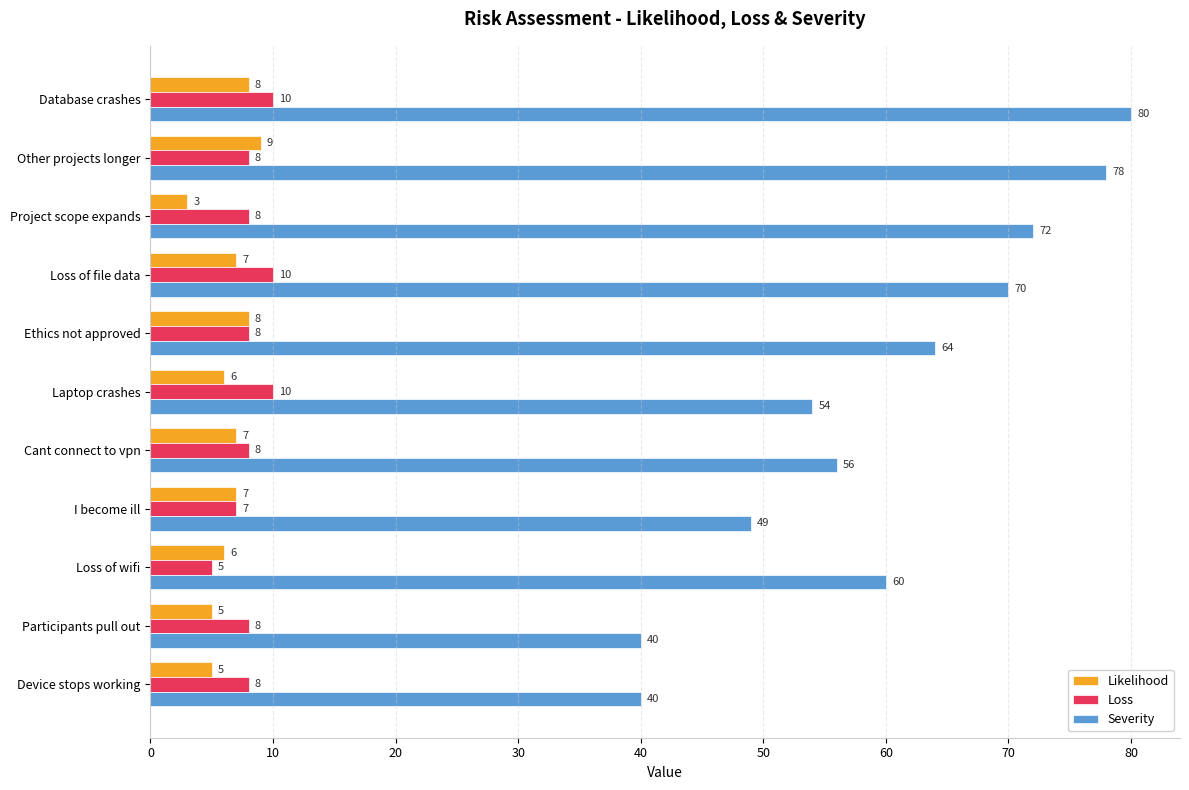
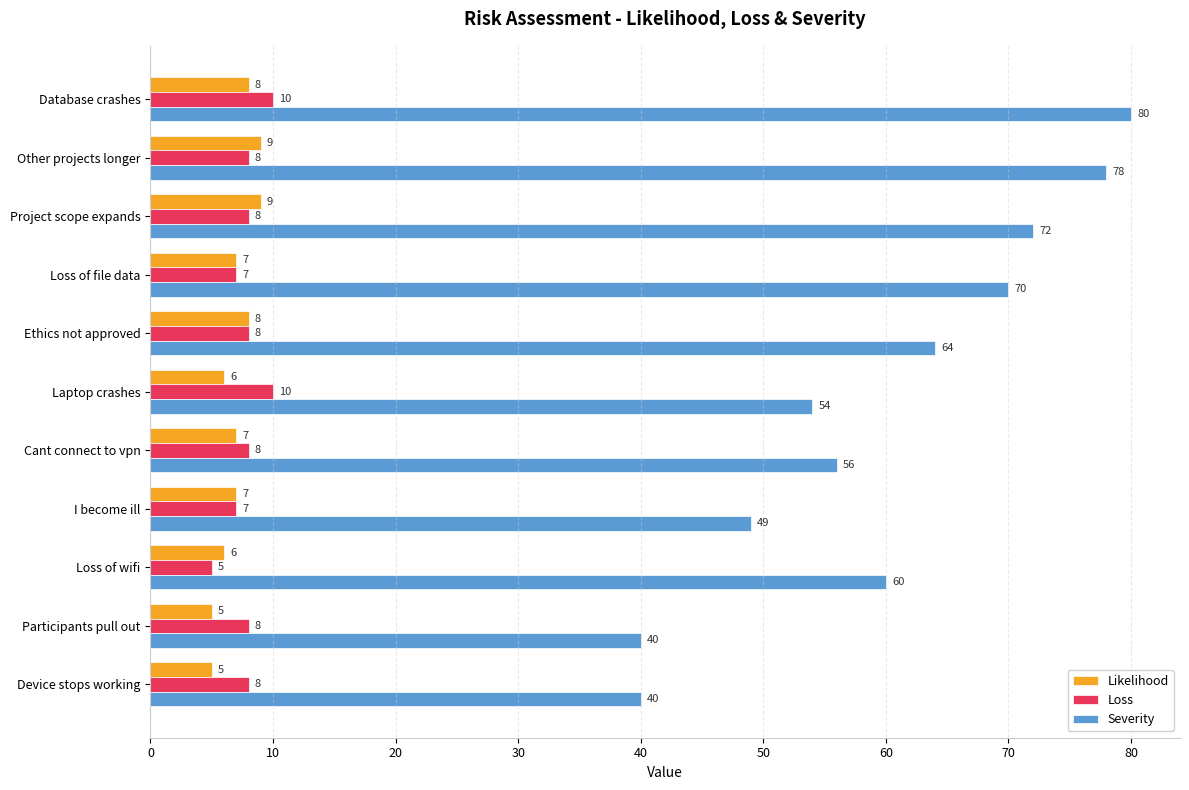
Likelihood, Project scope expands: 3 -> 9
Loss, Loss of file data: 10 -> 7
